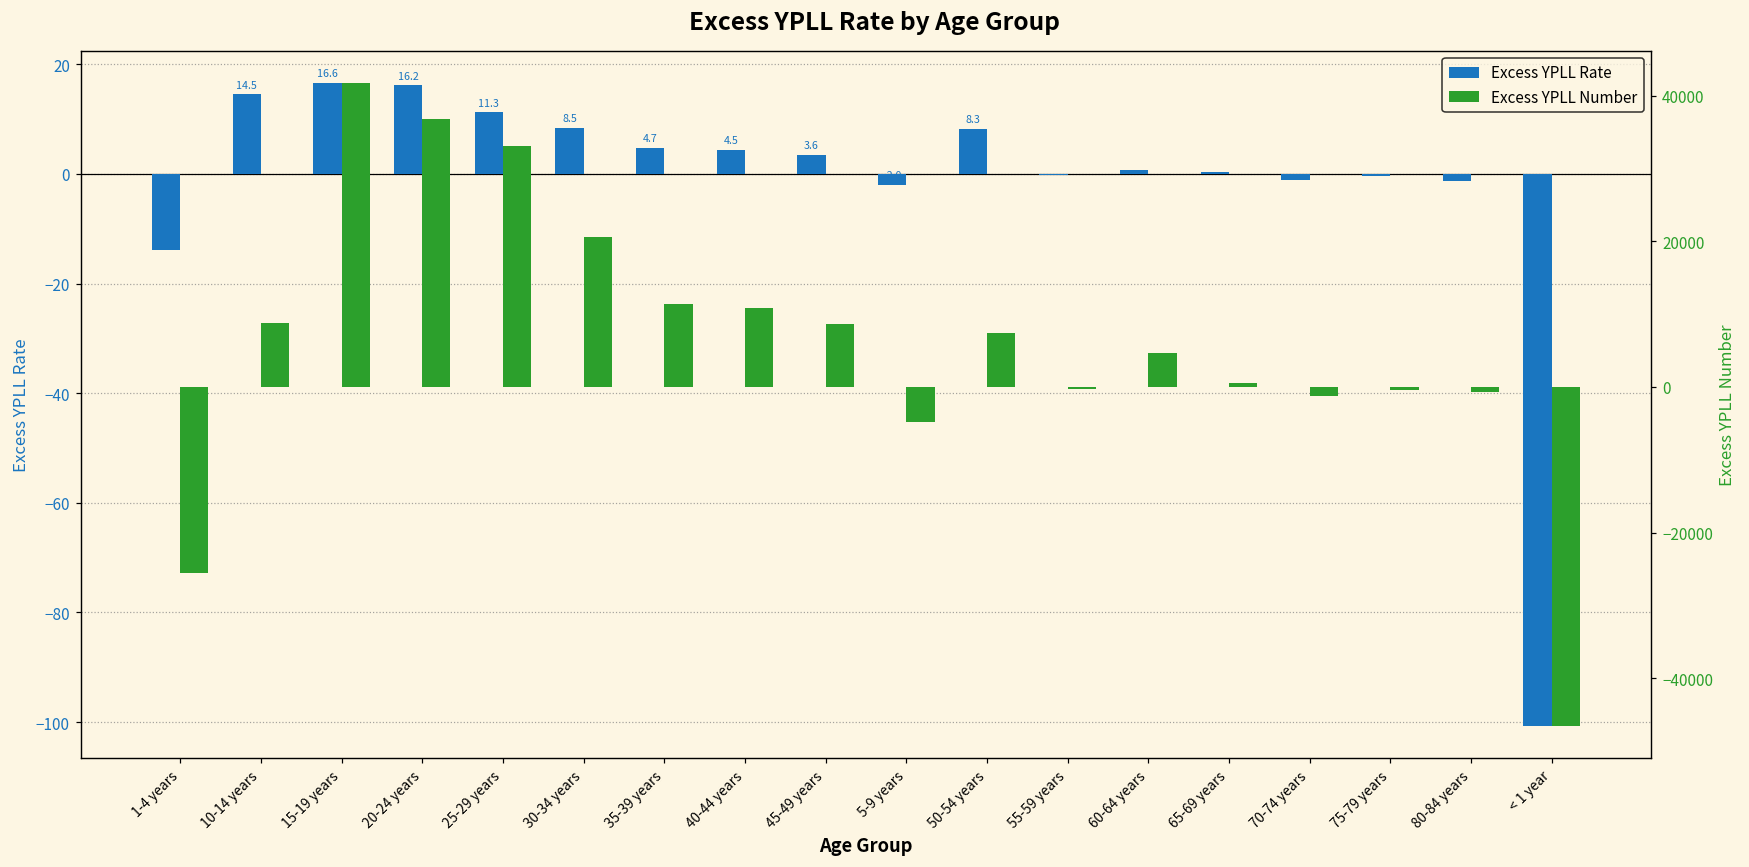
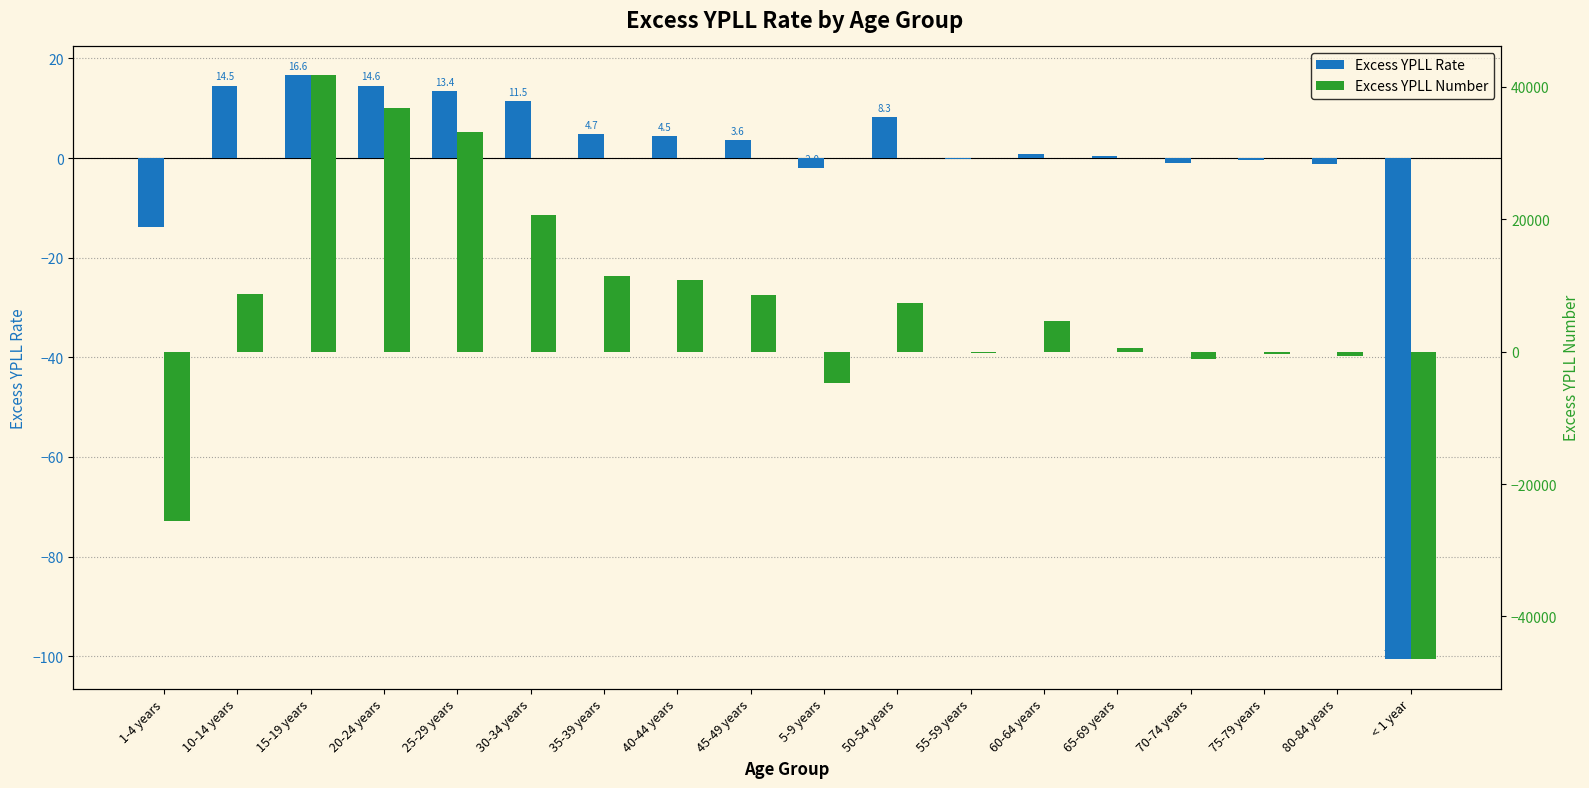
Excess YPLL Rate, 20-24 years: 16.2 -> 14.6
Excess YPLL Rate, 25-29 years: 11.3 -> 13.4
Excess YPLL Rate, 30-34 years: 8.5 -> 11.5
